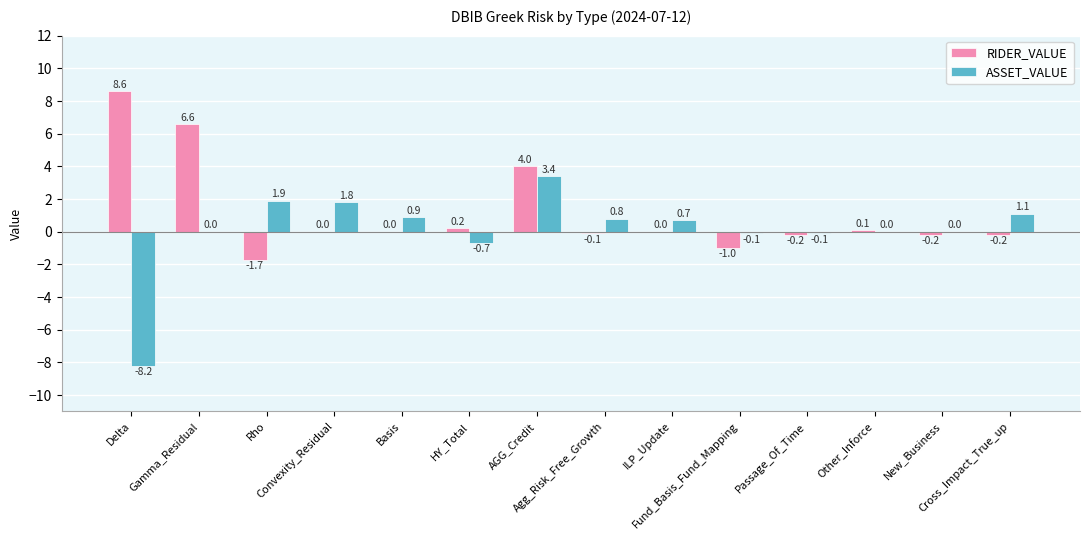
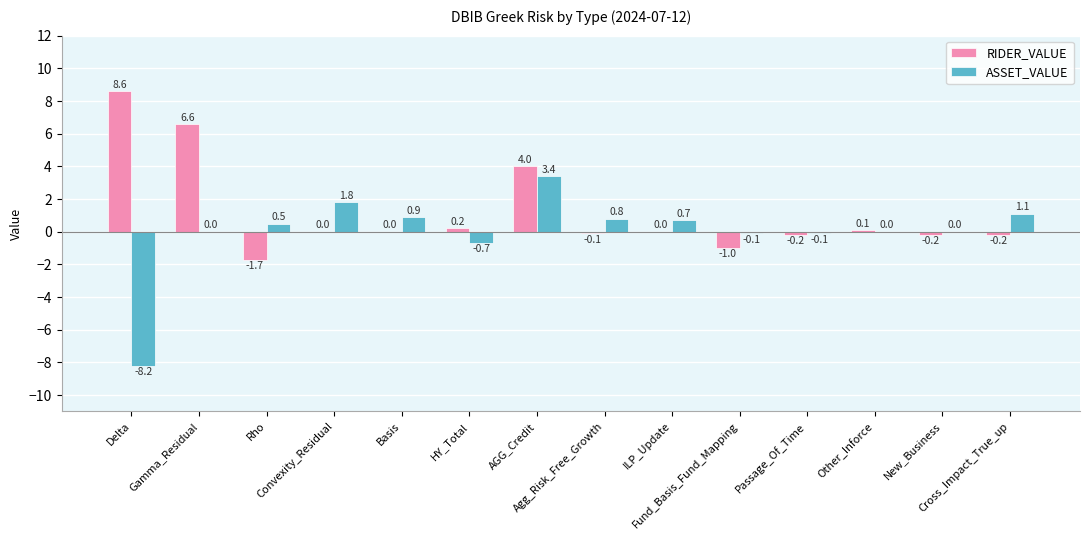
ASSET_VALUE, Rho: 1.9 -> 0.5
